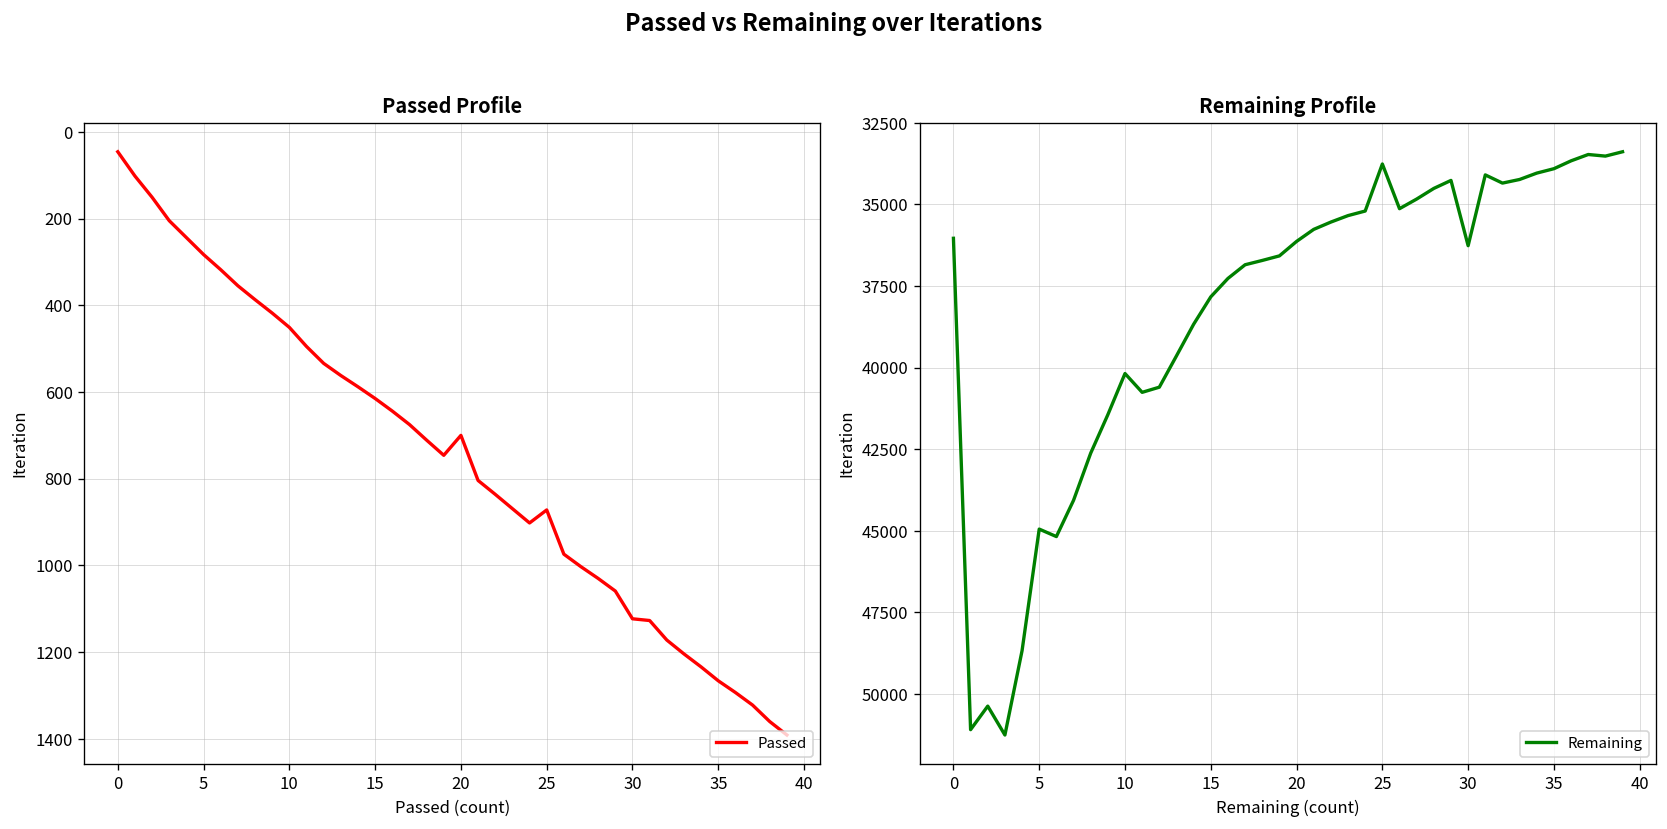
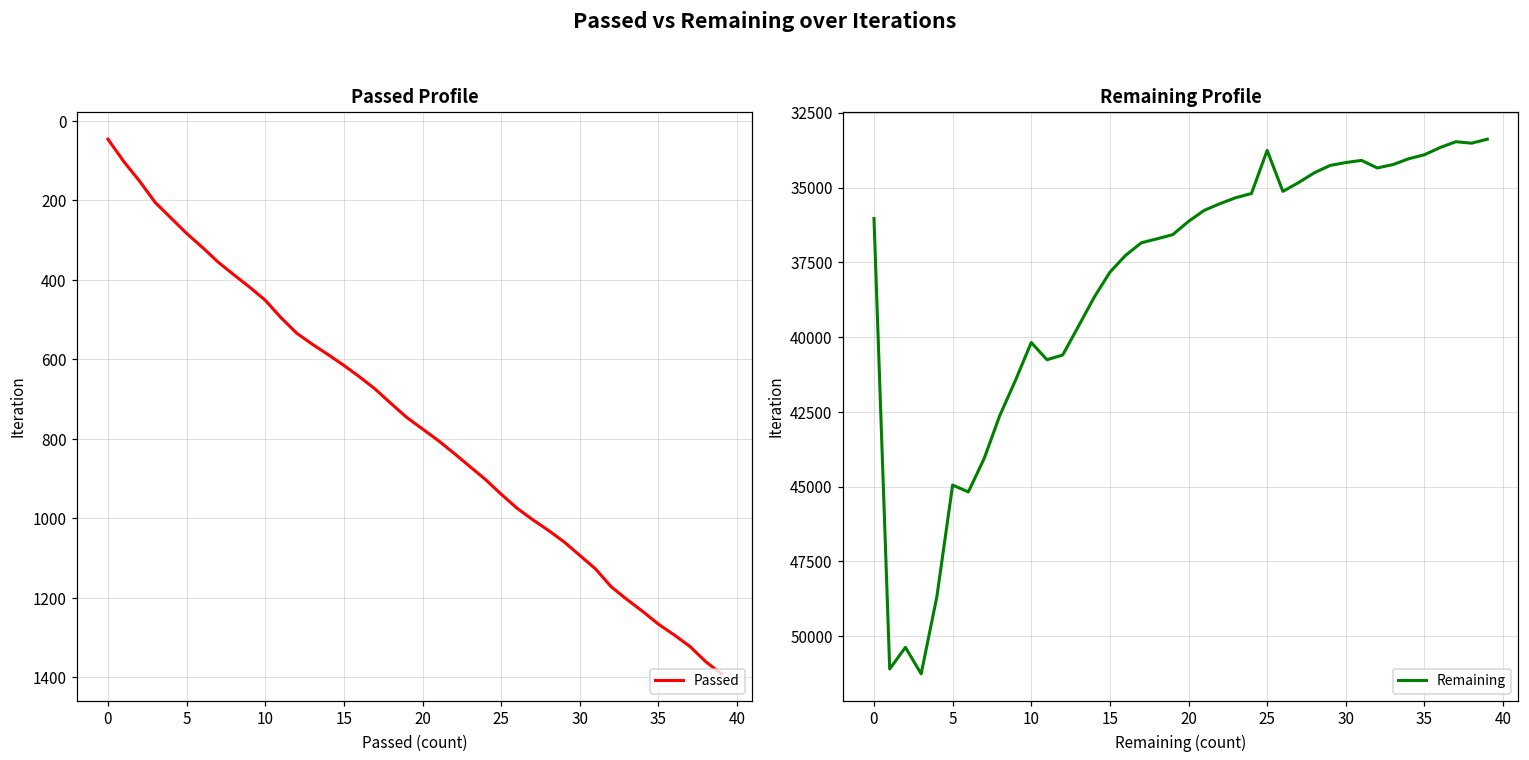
Passed Profile, 20: 700 -> 780
Passed Profile, 25: 870 -> 940
Passed Profile, 30: 1120 -> 1090
Remaining Profile, 30: 36300 -> 34200
